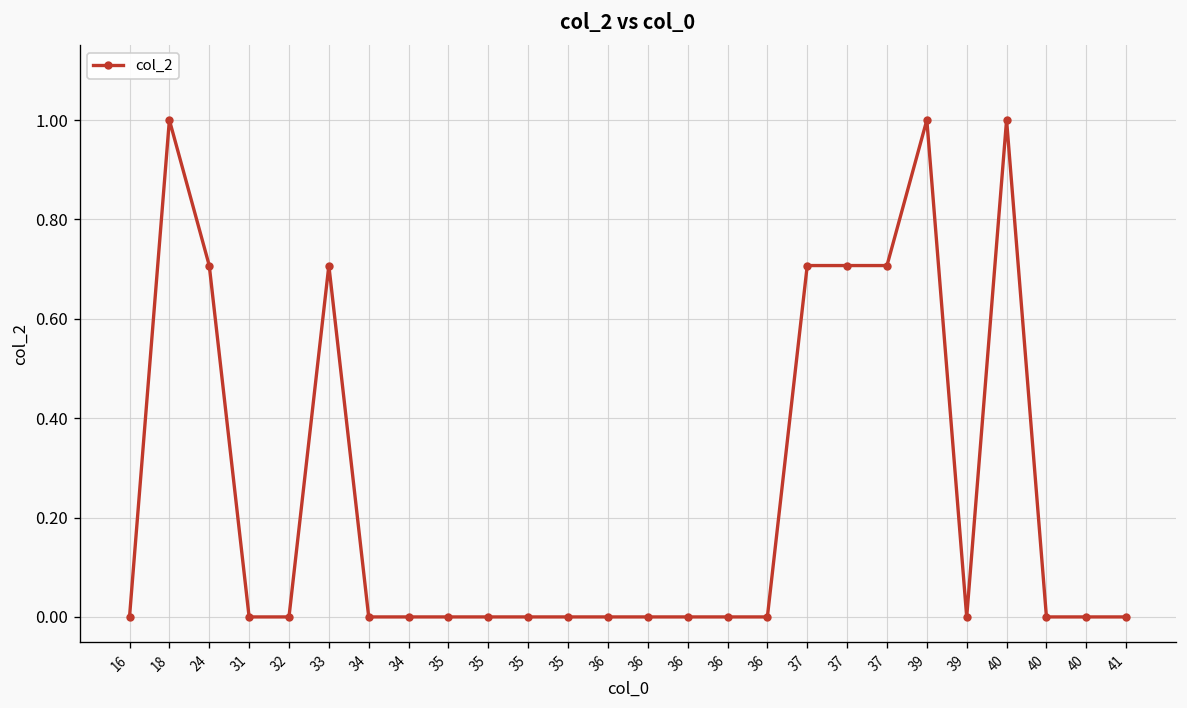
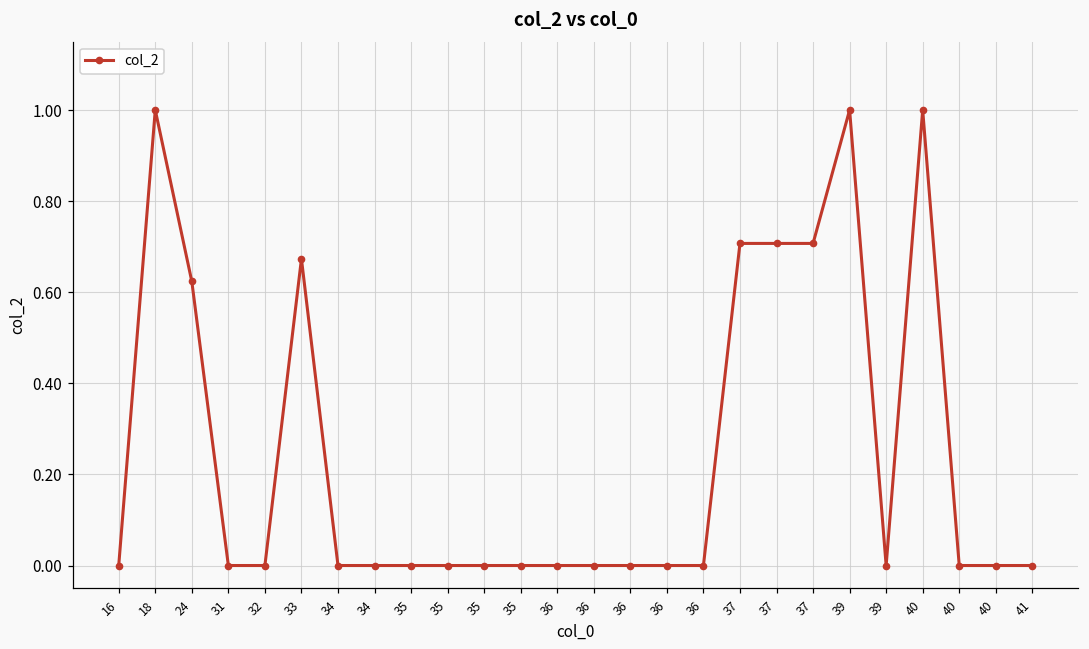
24: 0.71 -> 0.62
33: 0.71 -> 0.67
